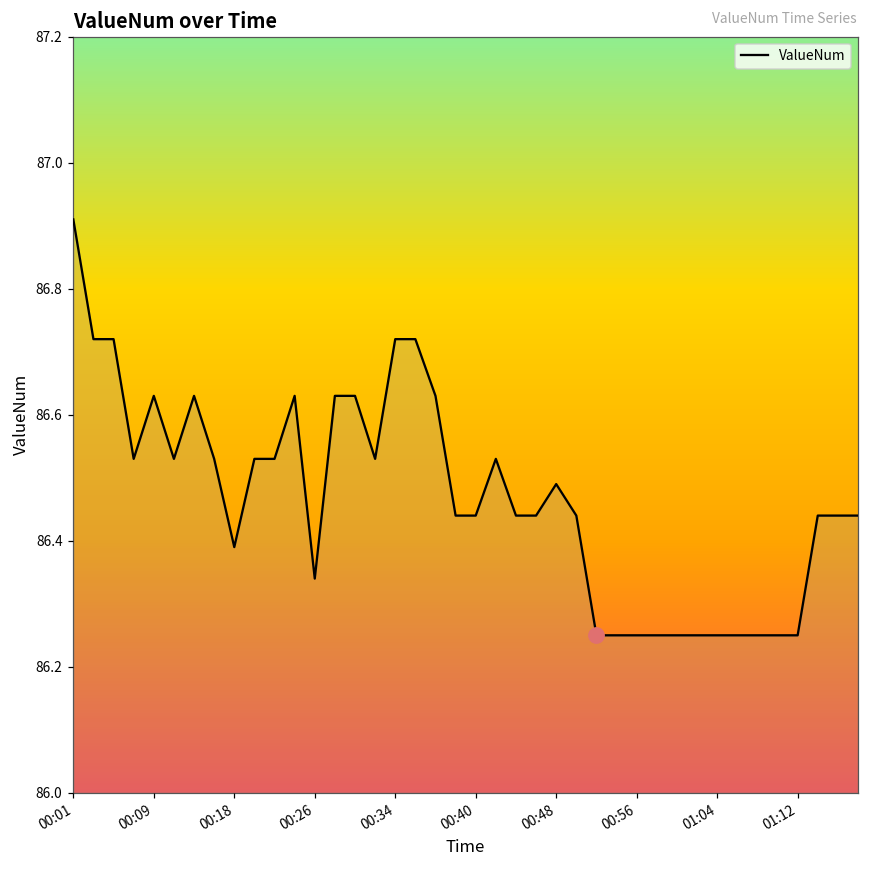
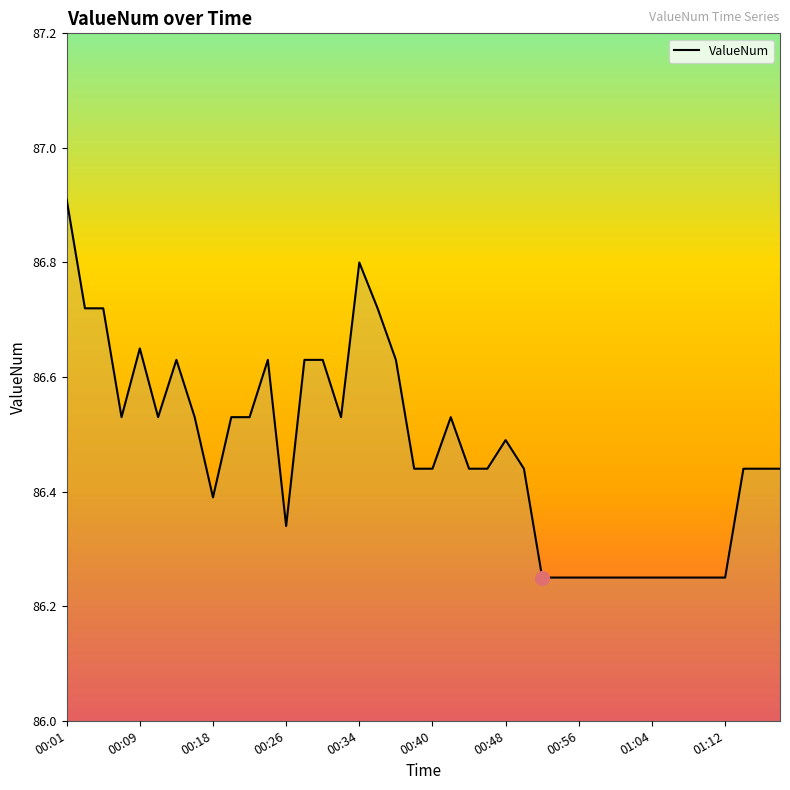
ValueNum, 00:09: 86.63 -> 86.65
ValueNum, 00:34: 86.72 -> 86.80
